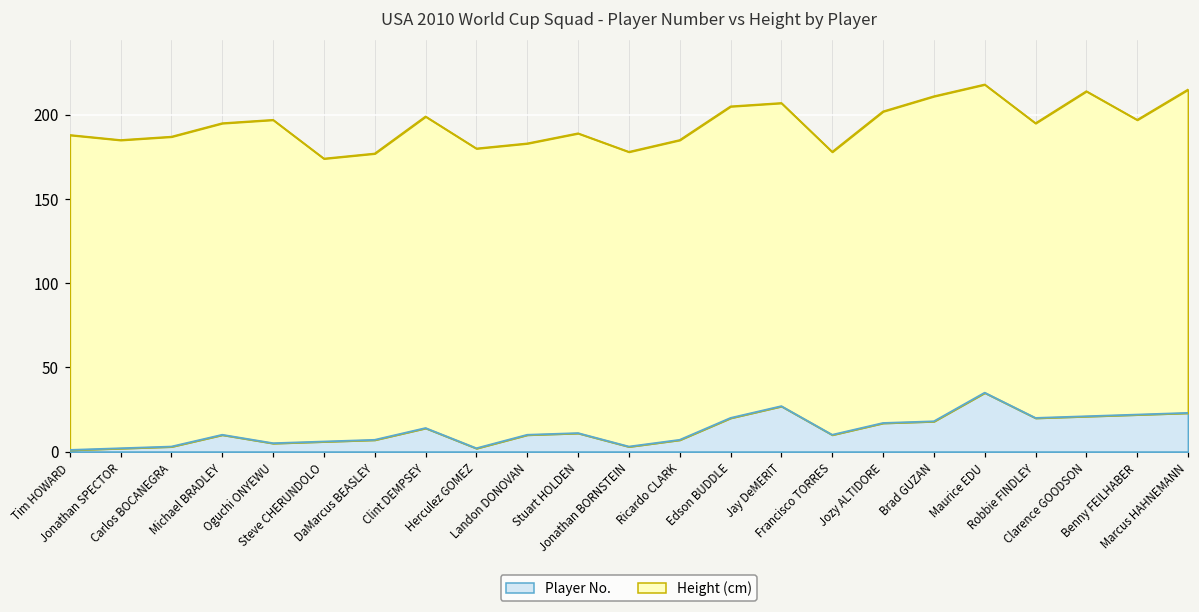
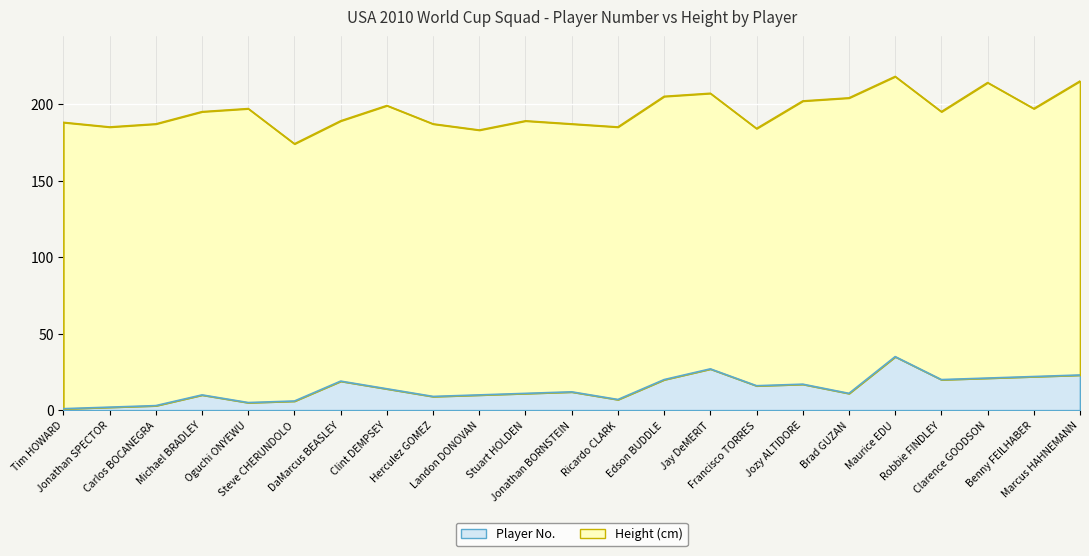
Player No., DaMarcus BEASLEY: 7 -> 19
Player No., Herculez GOMEZ: 2 -> 9
Player No., Jonathan BORNSTEIN: 3 -> 12
Player No., Francisco TORRES: 10 -> 16
Player No., Brad GUZAN: 18 -> 11
